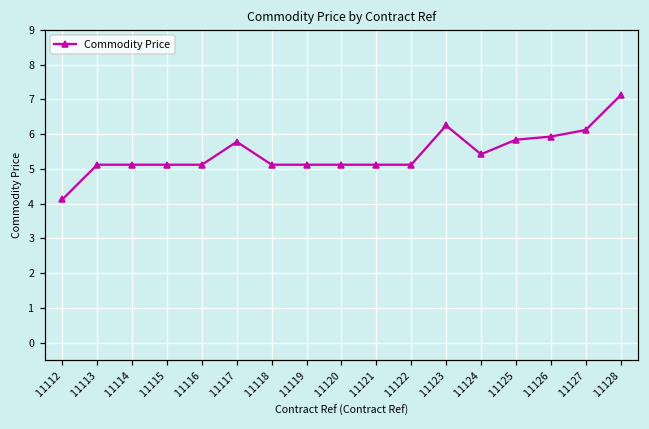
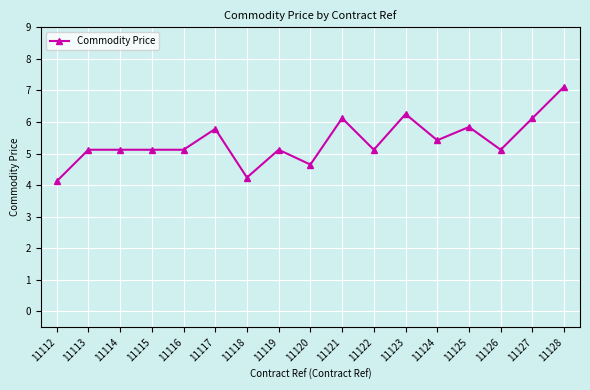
11118: 5.1 -> 4.2
11120: 5.1 -> 4.7
11121: 5.1 -> 6.1
11126: 5.9 -> 5.1
